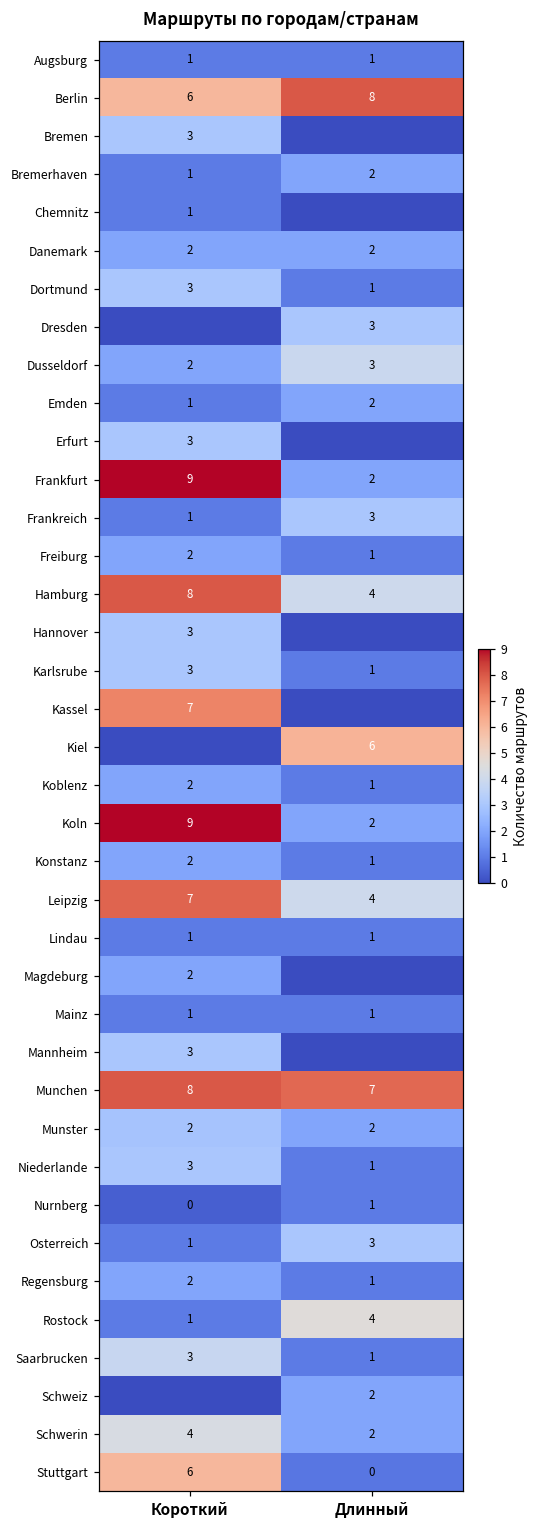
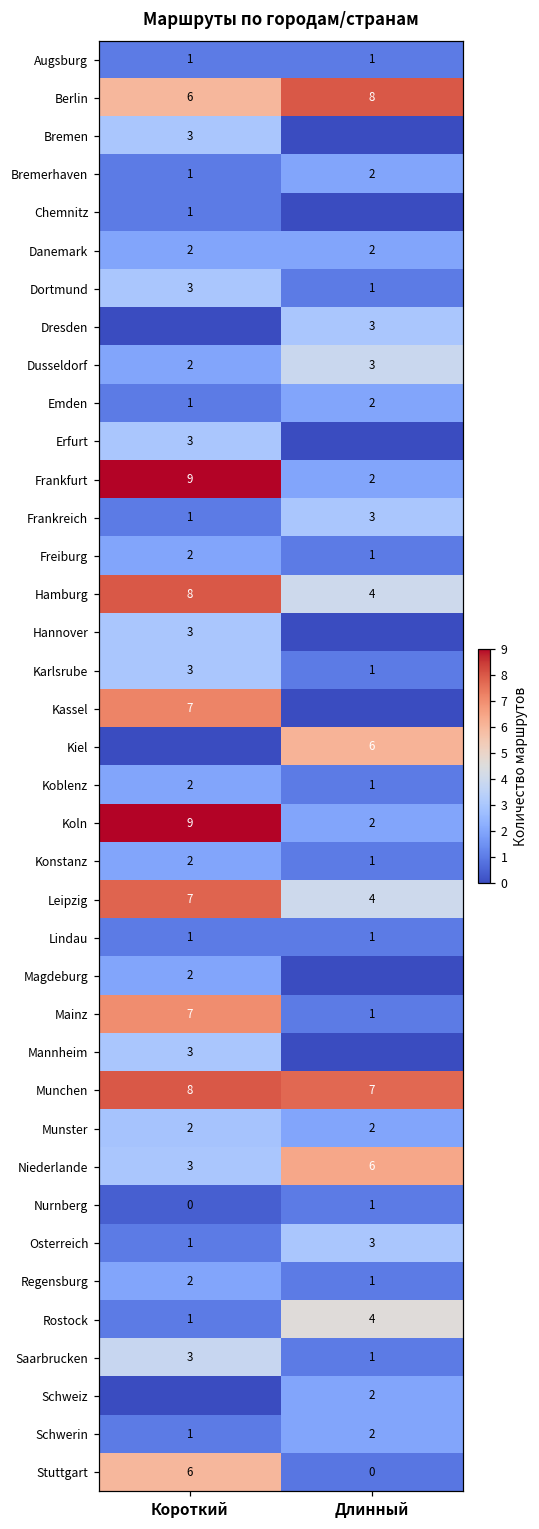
Mainz, Короткий: 1 -> 7
Niederlande, Длинный: 1 -> 6
Schwerin, Короткий: 4 -> 1
